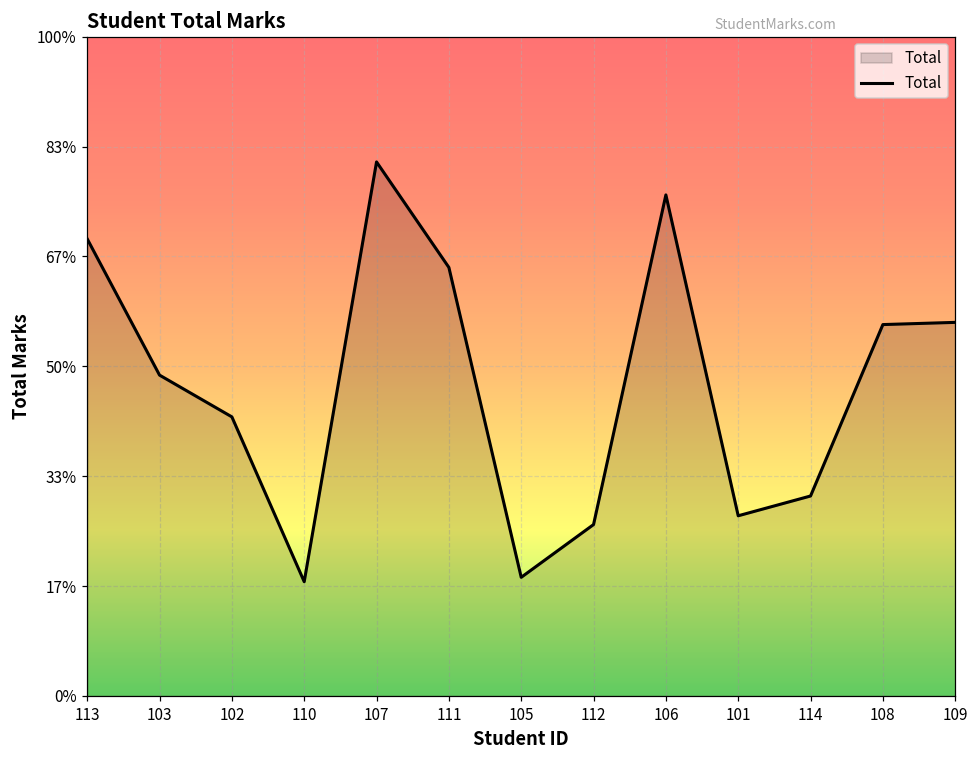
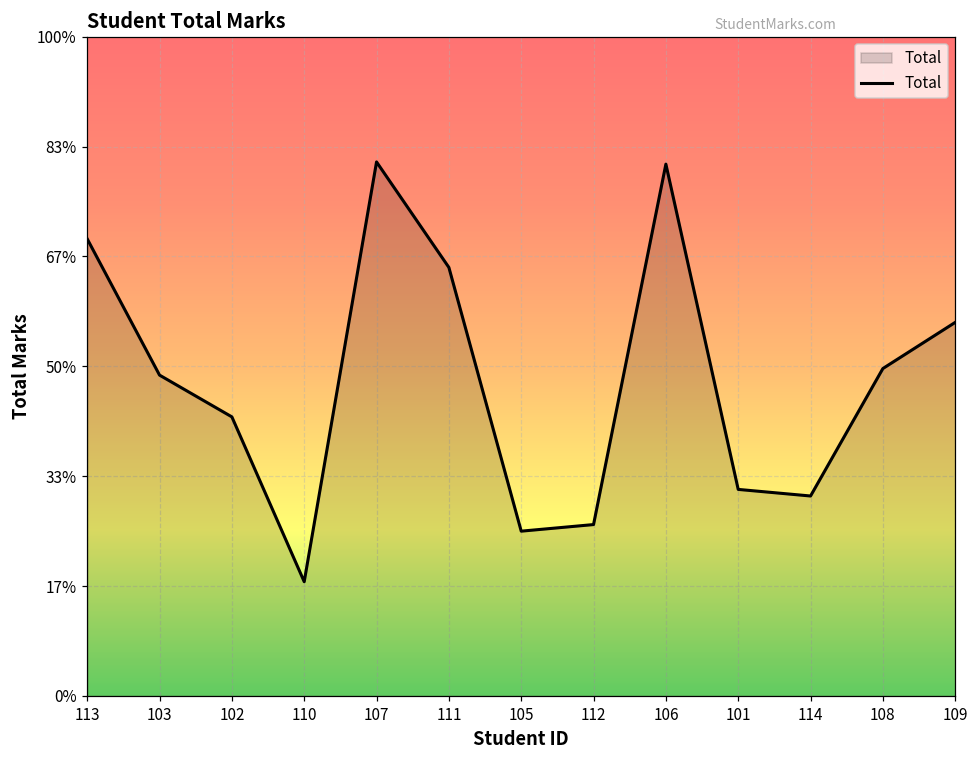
105: 18% -> 25%
106: 76% -> 81%
101: 27% -> 31%
108: 56% -> 50%
